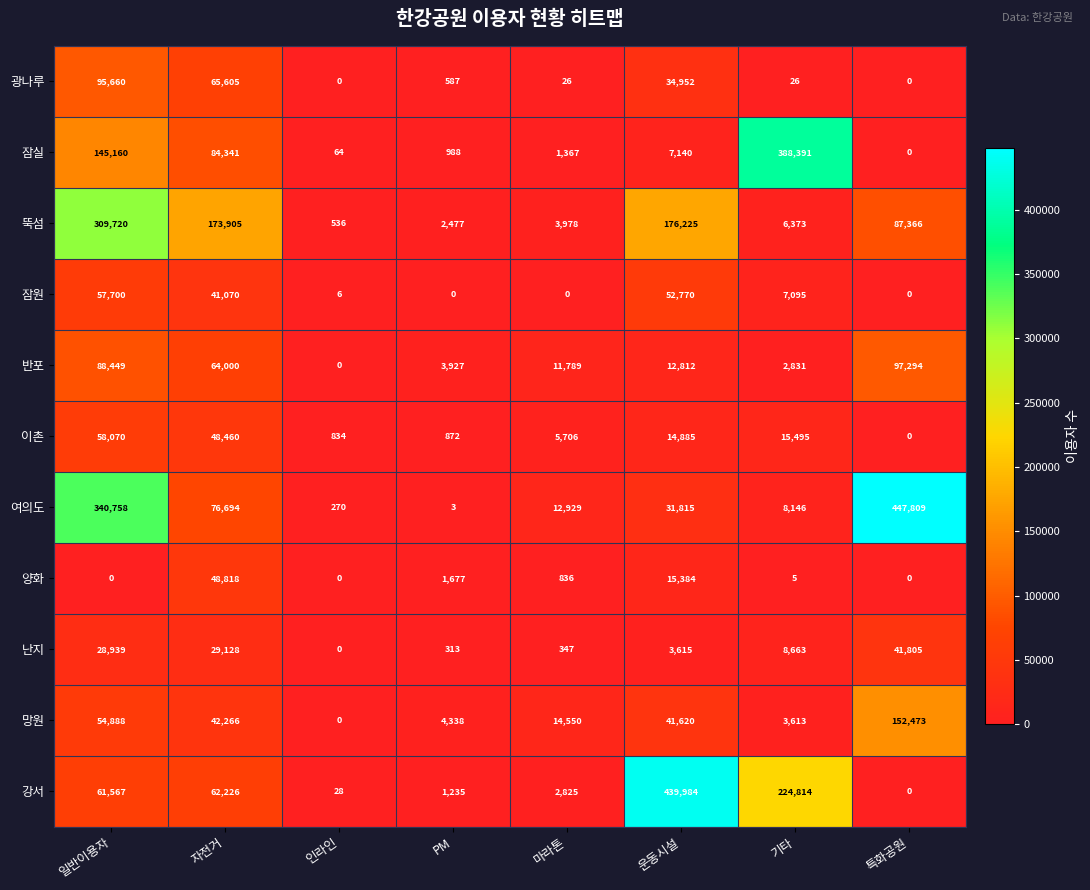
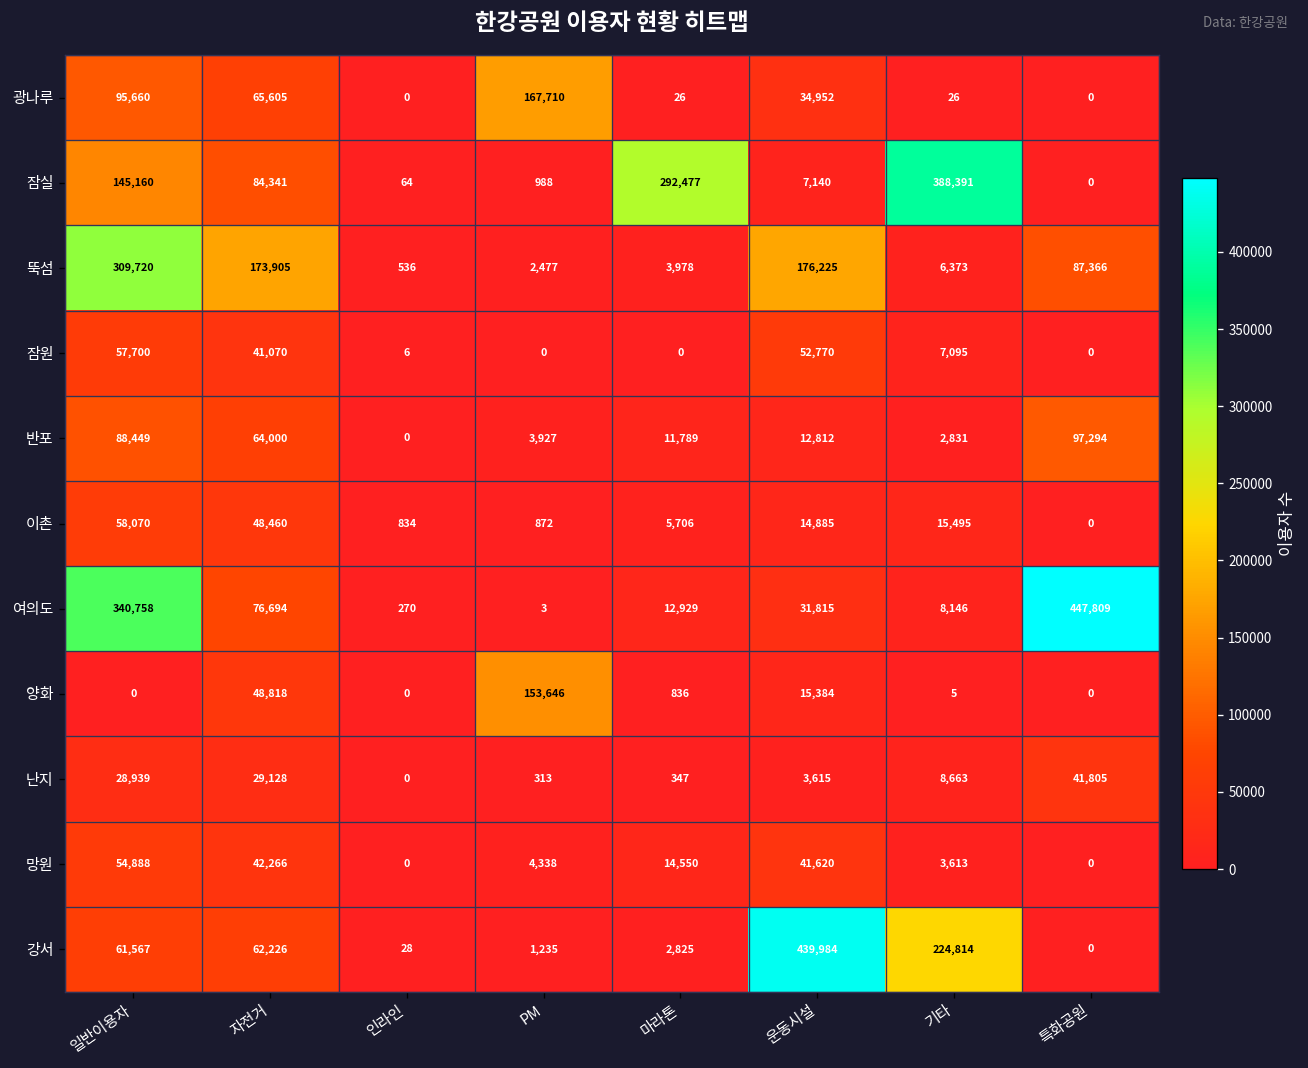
광나루, PM: 587 -> 167,710
잠실, 마라톤: 1,367 -> 292,477
양화, PM: 1,677 -> 153,646
망원, 특화공원: 152,473 -> 0
